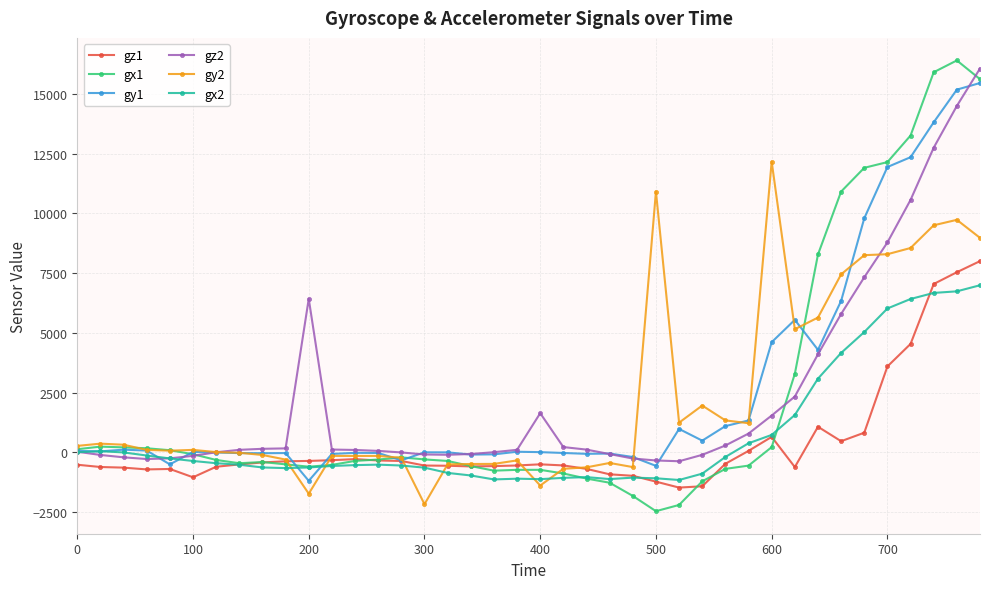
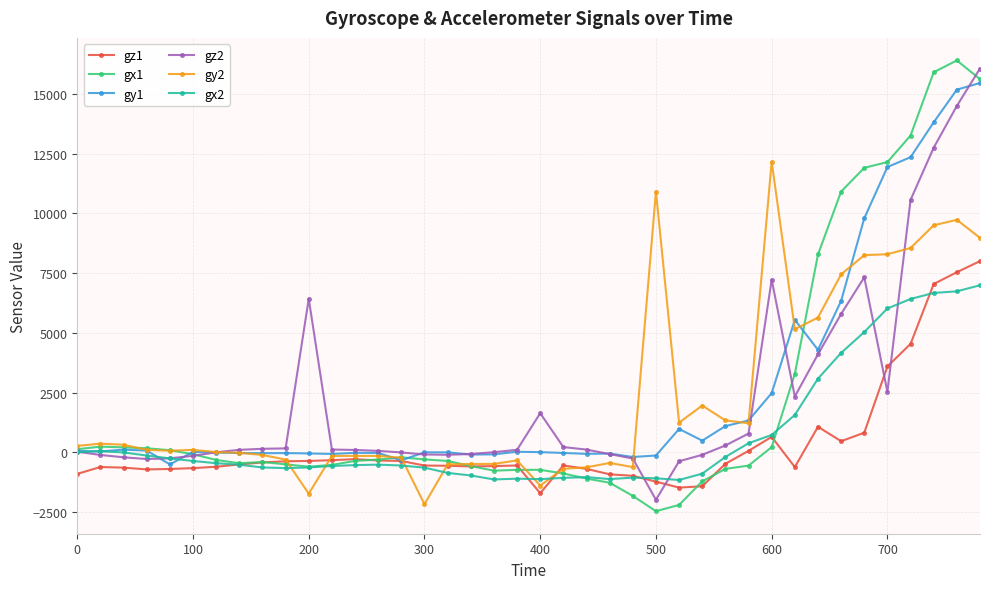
gz1, 0: -500 -> -900
gz1, 100: -1000 -> -700
gy1, 200: -1200 -> 0
gz1, 400: -500 -> -1700
gy1, 500: -600 -> -100
gz2, 500: -300 -> -2000
gy1, 600: 4600 -> 2500
gz2, 600: 1500 -> 7200
gz2, 700: 8800 -> 2500
